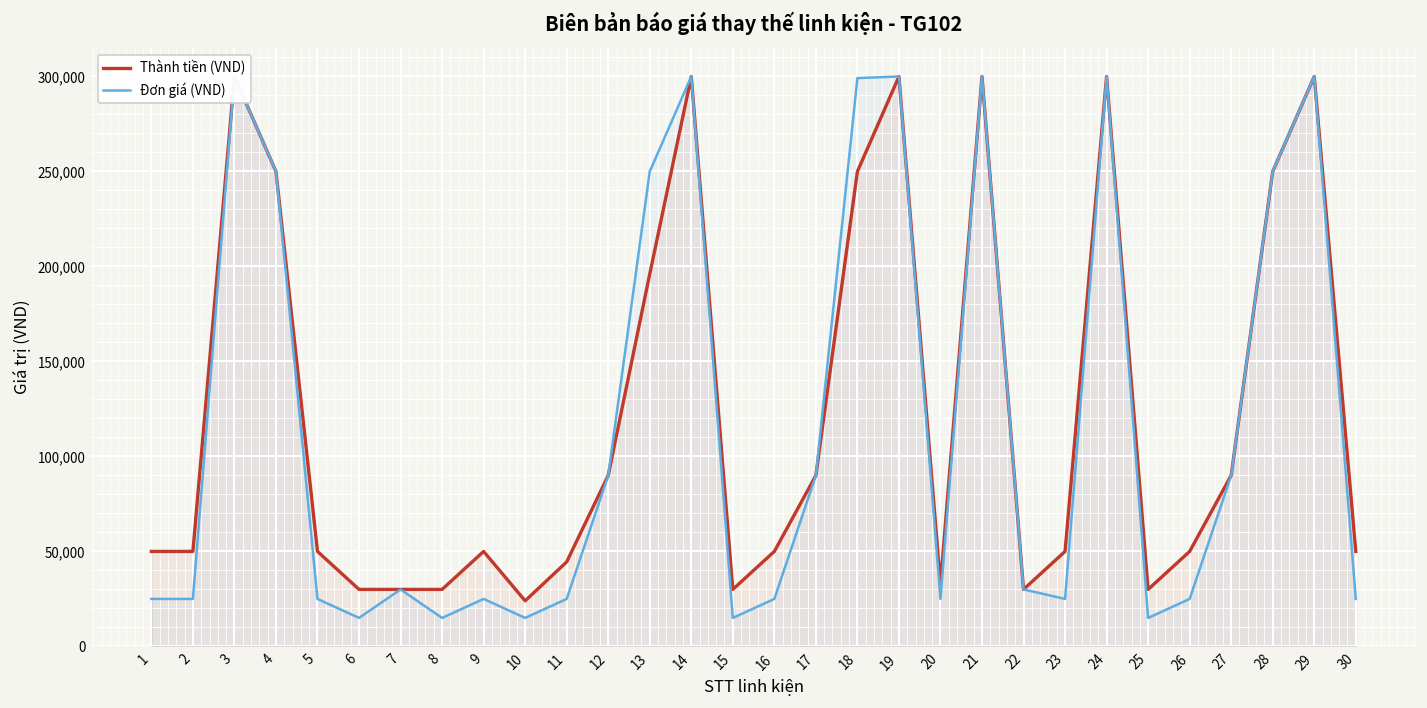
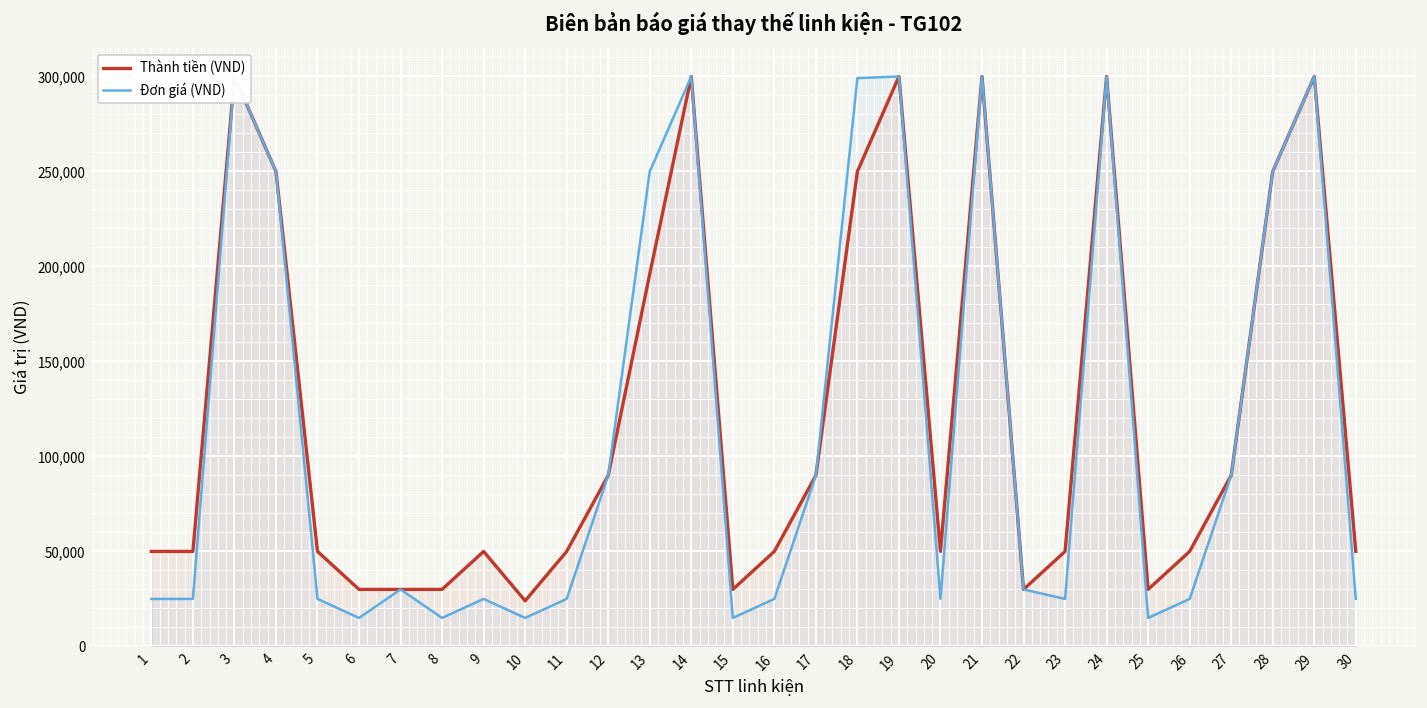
Thành tiền (VND), 11: 44,000 -> 50,000
Thành tiền (VND), 20: 33,000 -> 50,000
